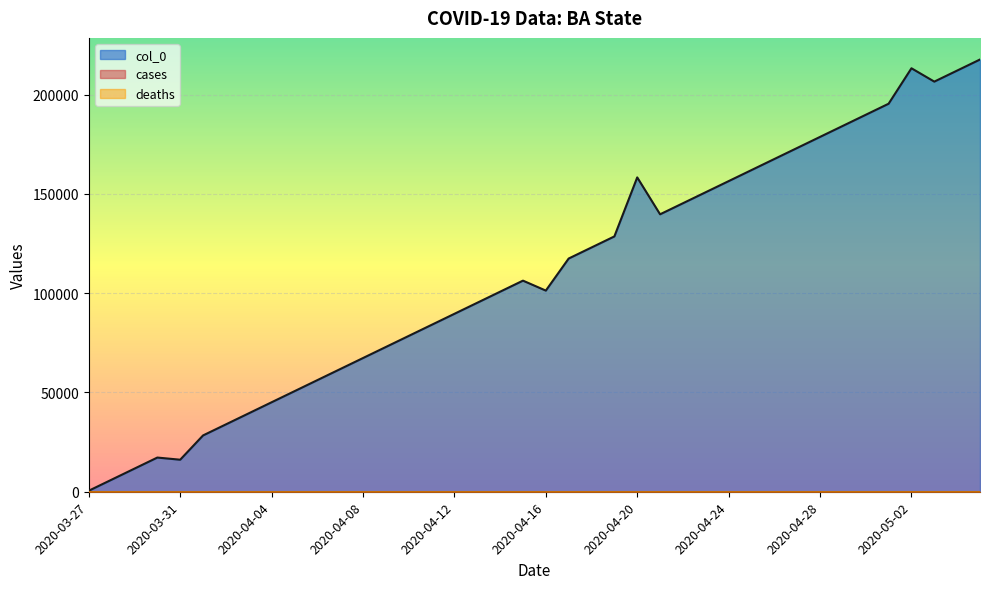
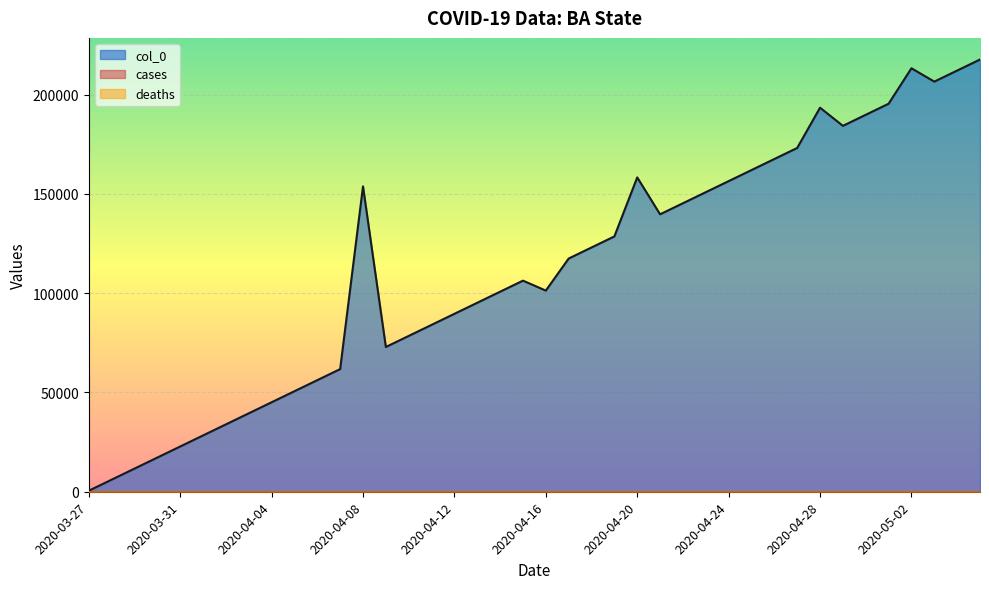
col_0, 2020-03-31: 16000 -> 23000
col_0, 2020-04-08: 67000 -> 154000
col_0, 2020-04-28: 179000 -> 193000
